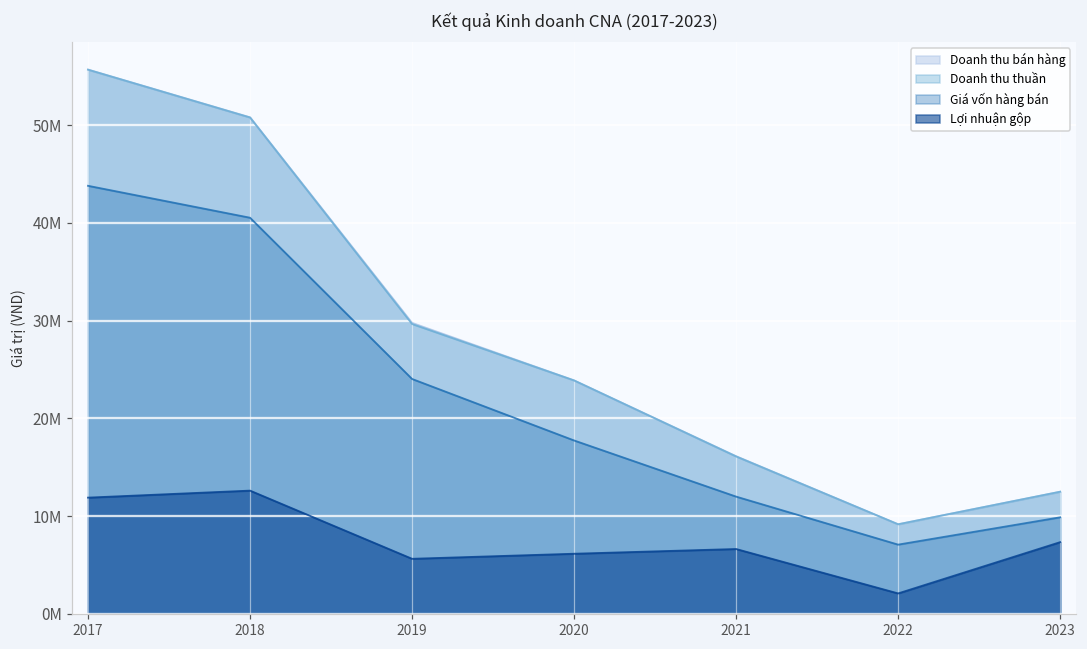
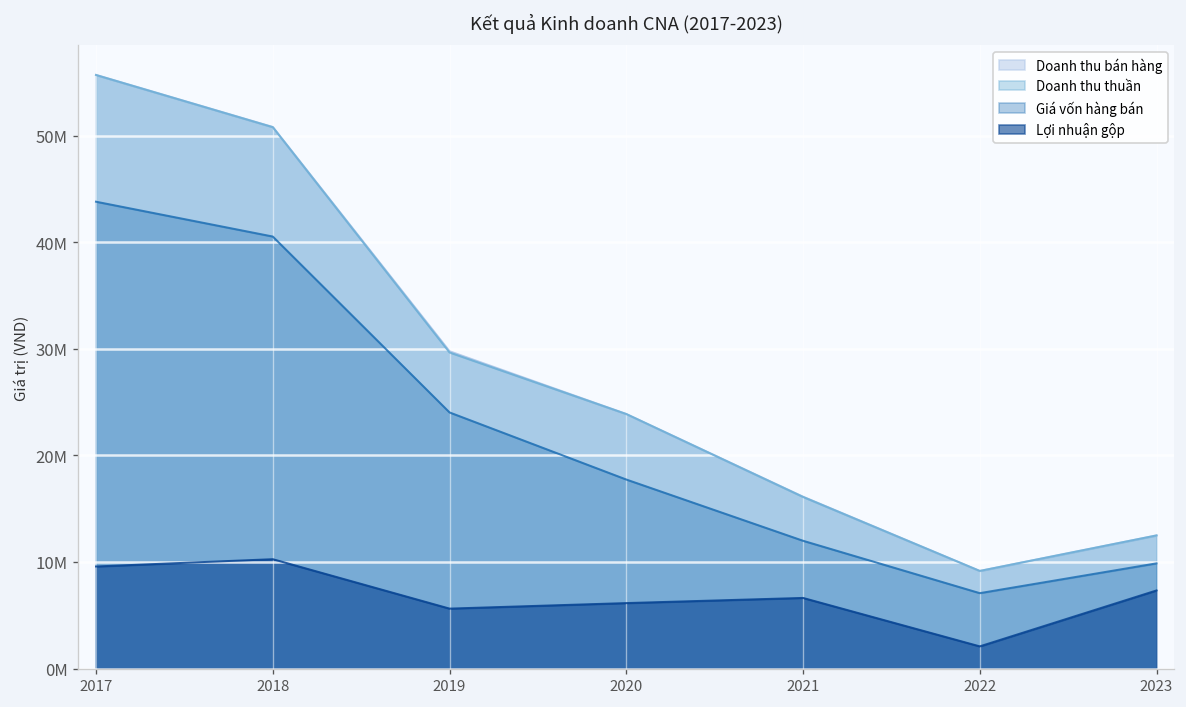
Lợi nhuận gộp, 2017: 12000000 -> 10000000
Lợi nhuận gộp, 2018: 13000000 -> 10000000
